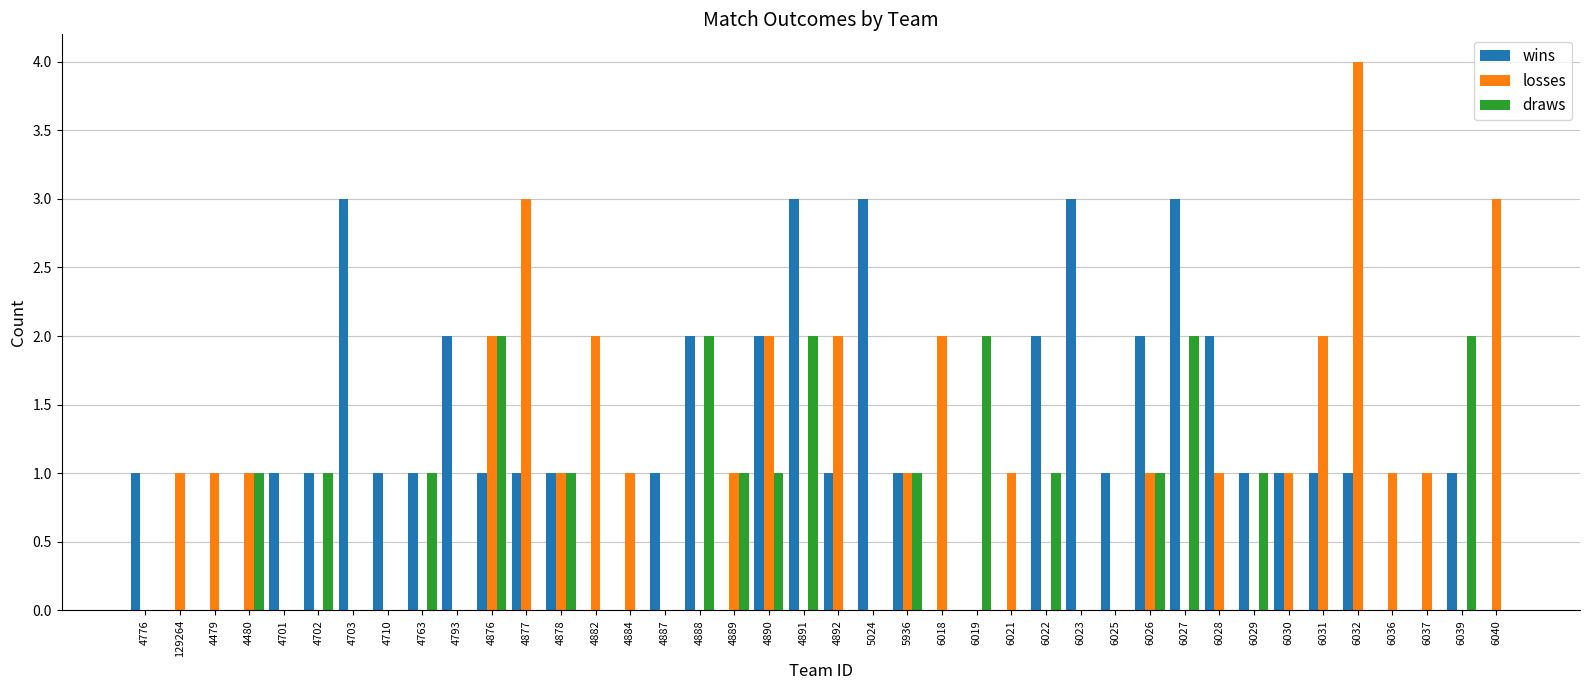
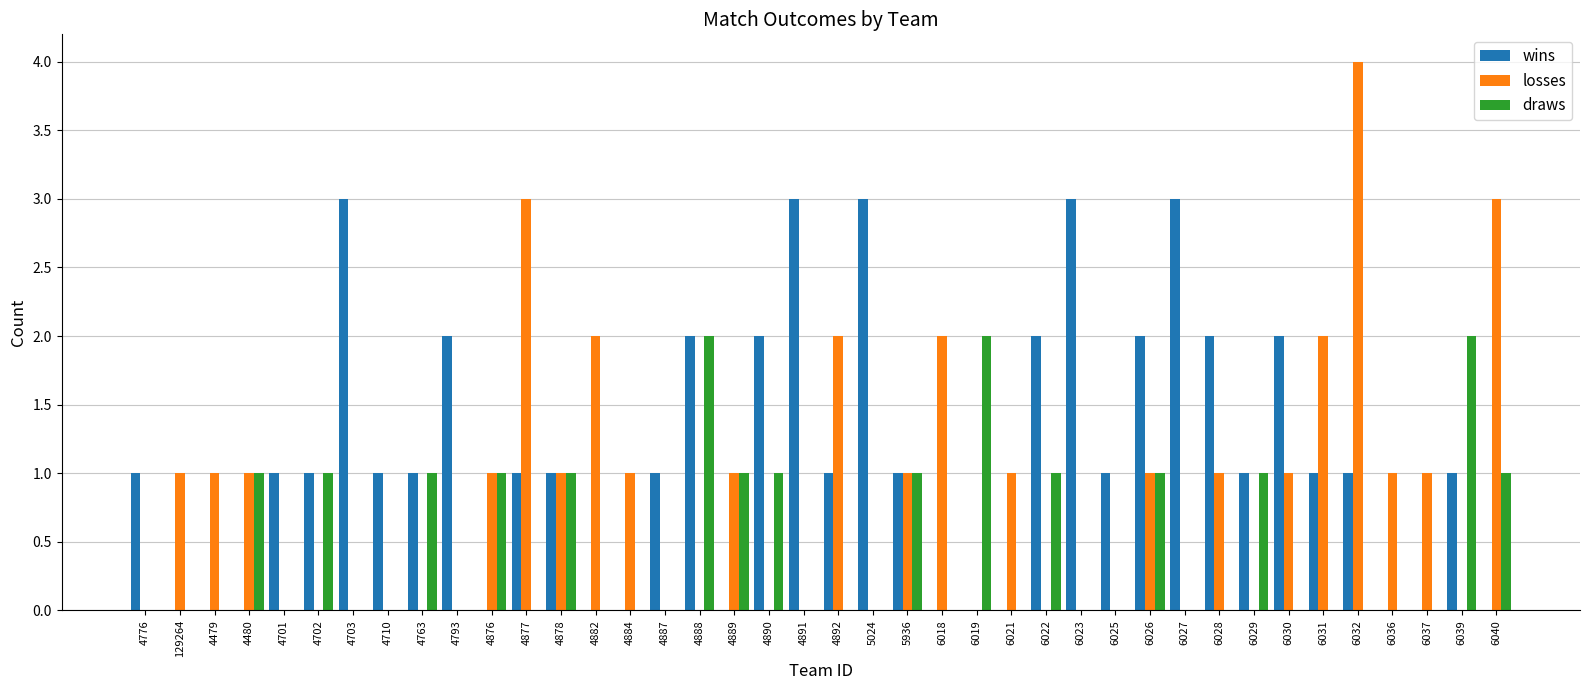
wins, 4876: 1 -> 0
losses, 4876: 2 -> 1
draws, 4876: 2 -> 1
losses, 4890: 2 -> 0
draws, 4891: 2 -> 0
draws, 6027: 2 -> 0
wins, 6030: 1 -> 2
draws, 6040: 0 -> 1
